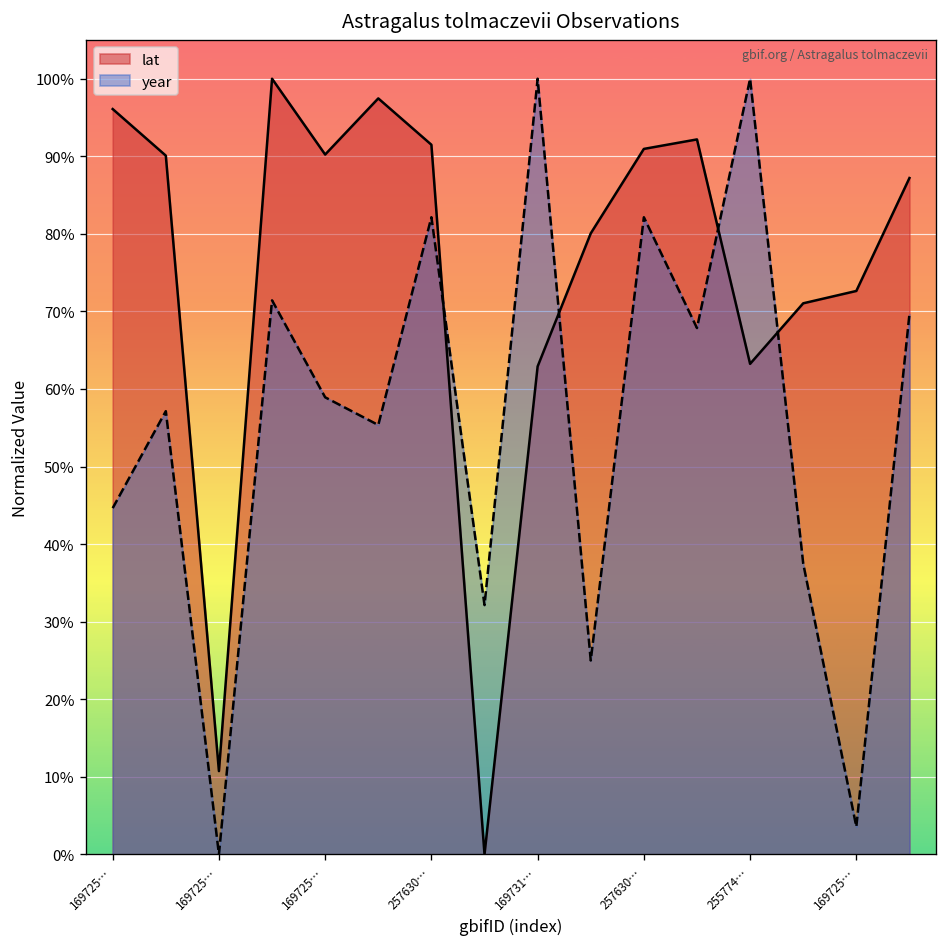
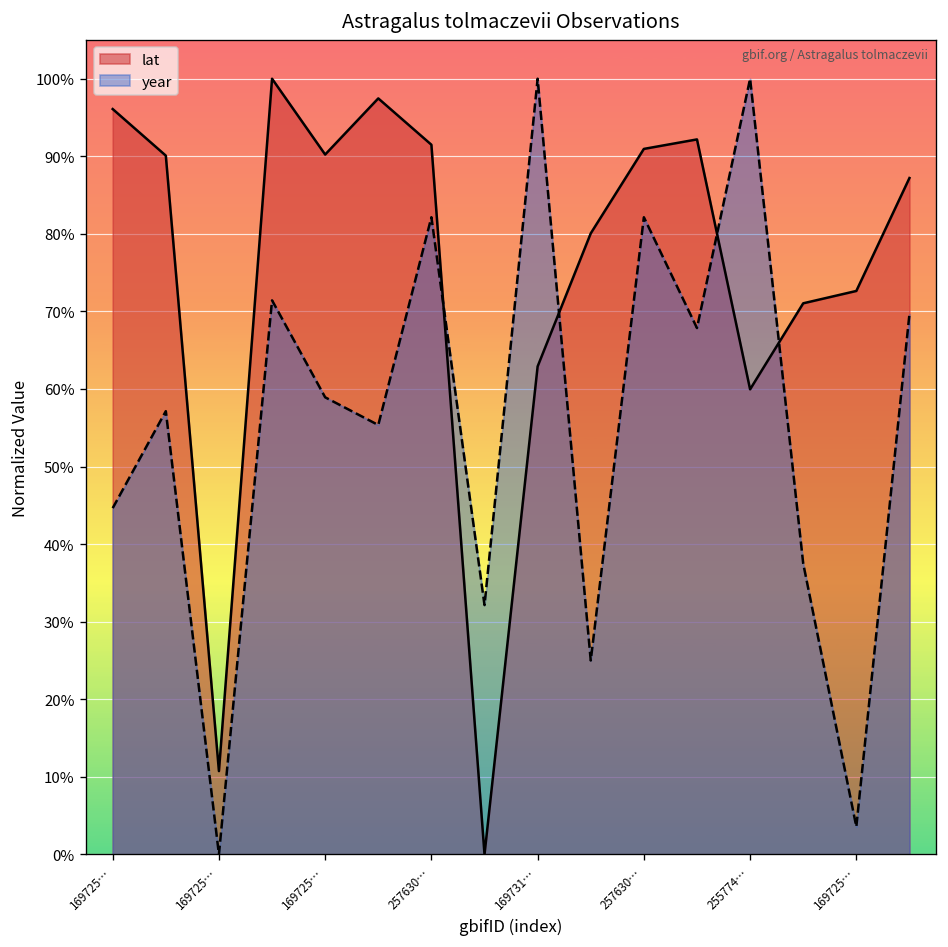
lat, 255774…: 63% -> 60%
